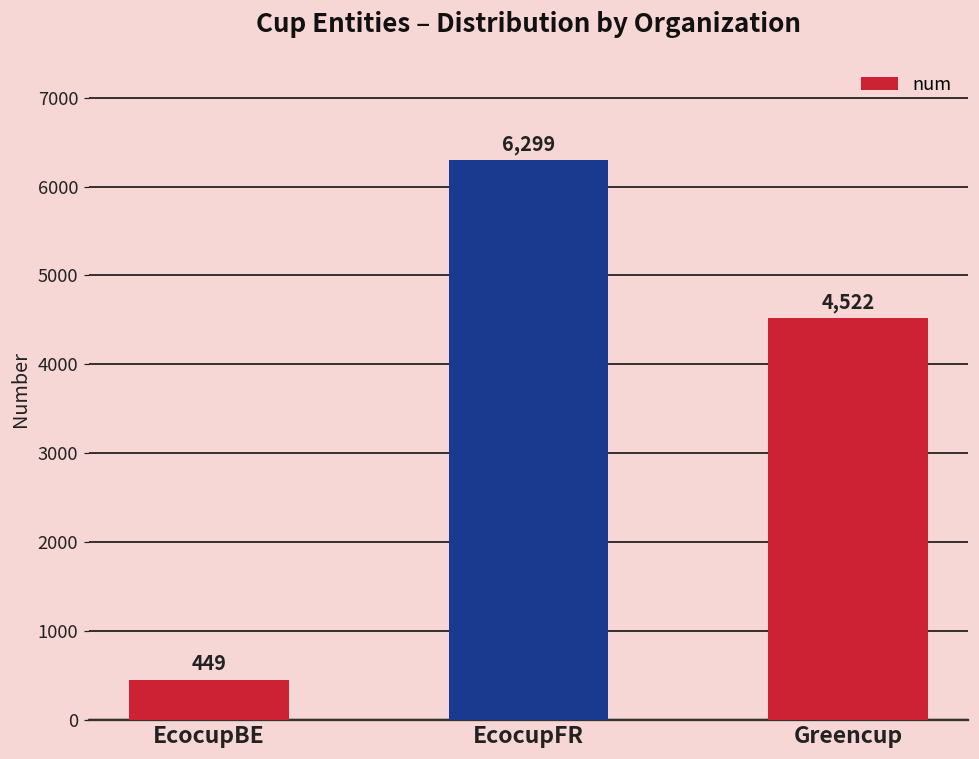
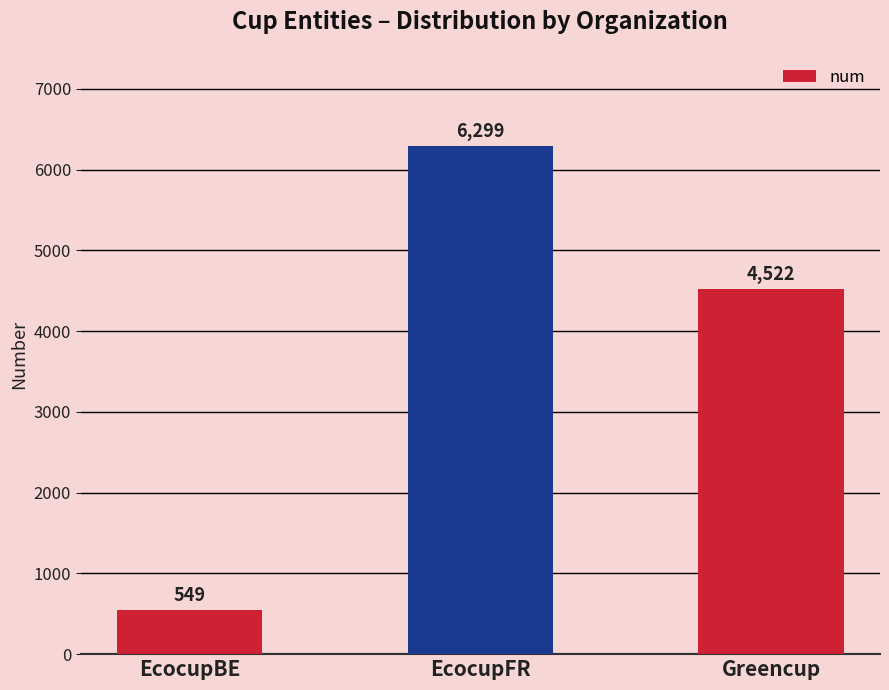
EcocupBE: 449 -> 549
